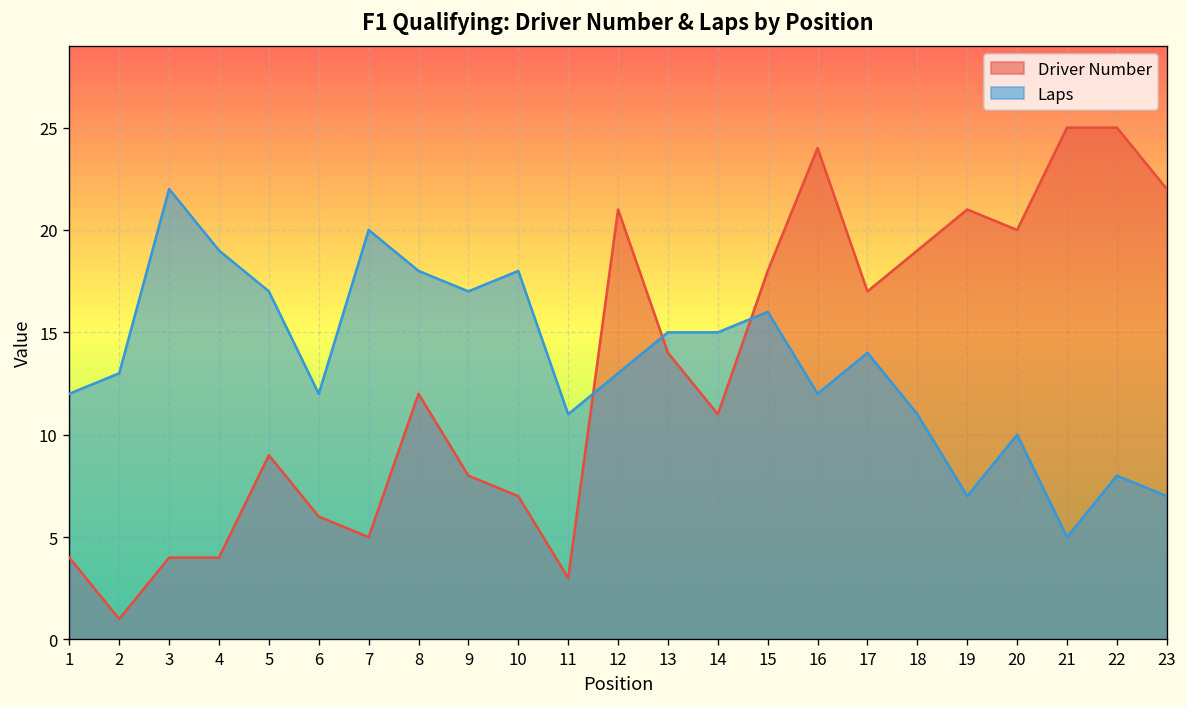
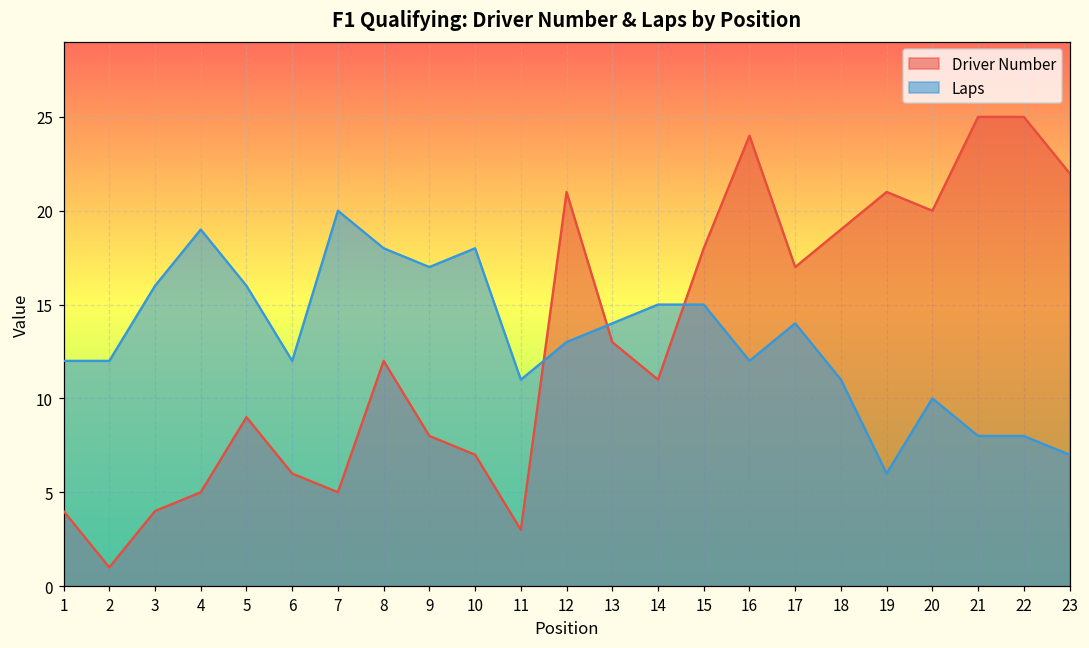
Laps, 2: 13 -> 12
Laps, 3: 22 -> 16
Driver Number, 4: 4 -> 5
Laps, 5: 17 -> 16
Driver Number, 13: 14 -> 13
Laps, 13: 15 -> 14
Laps, 15: 16 -> 15
Laps, 19: 7 -> 6
Laps, 21: 5 -> 8
